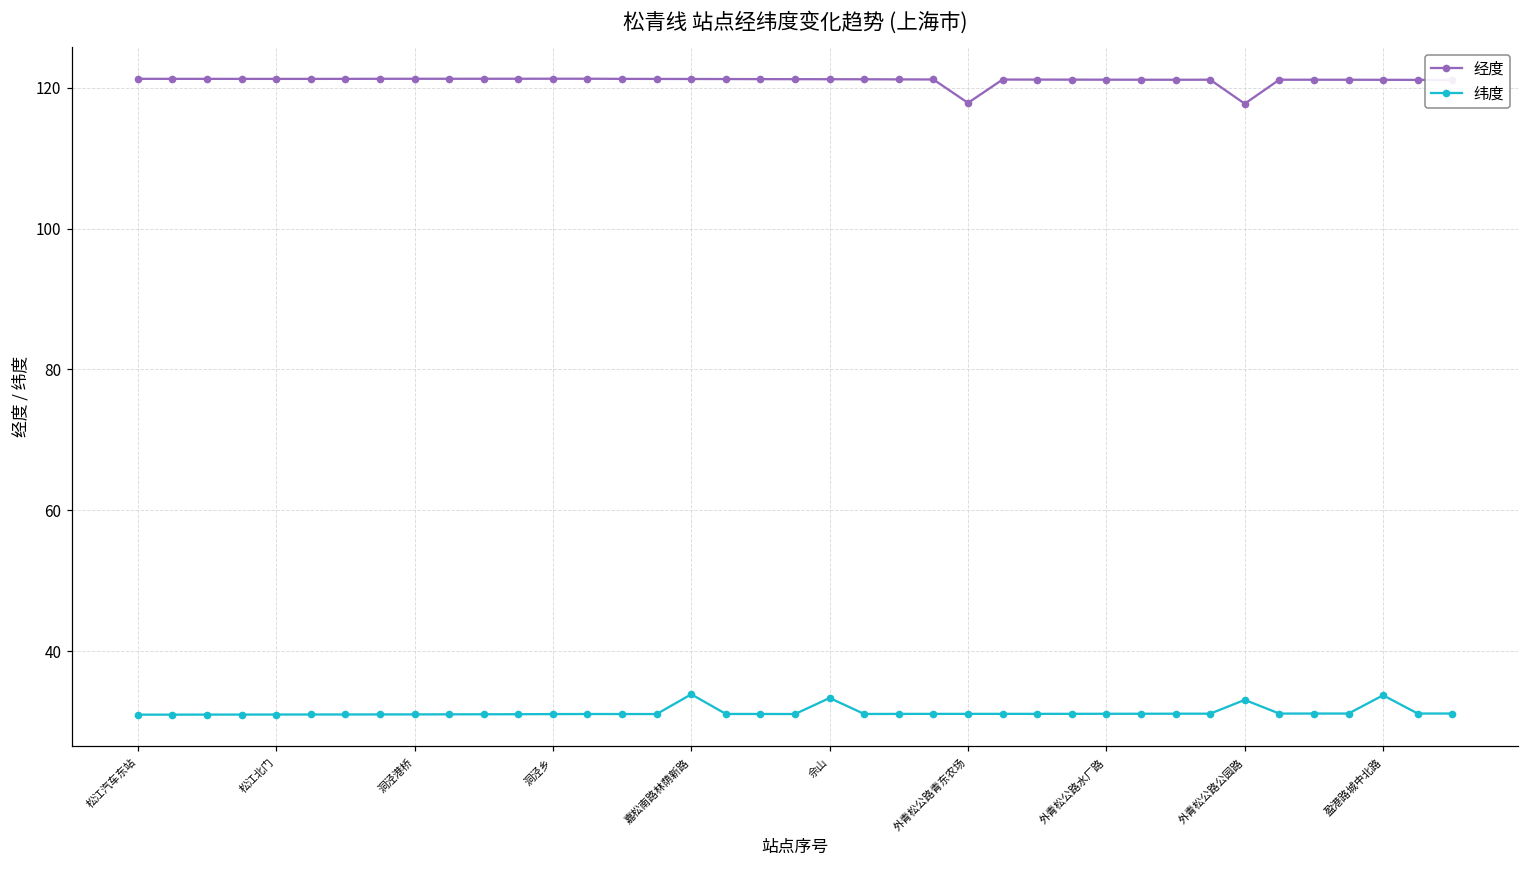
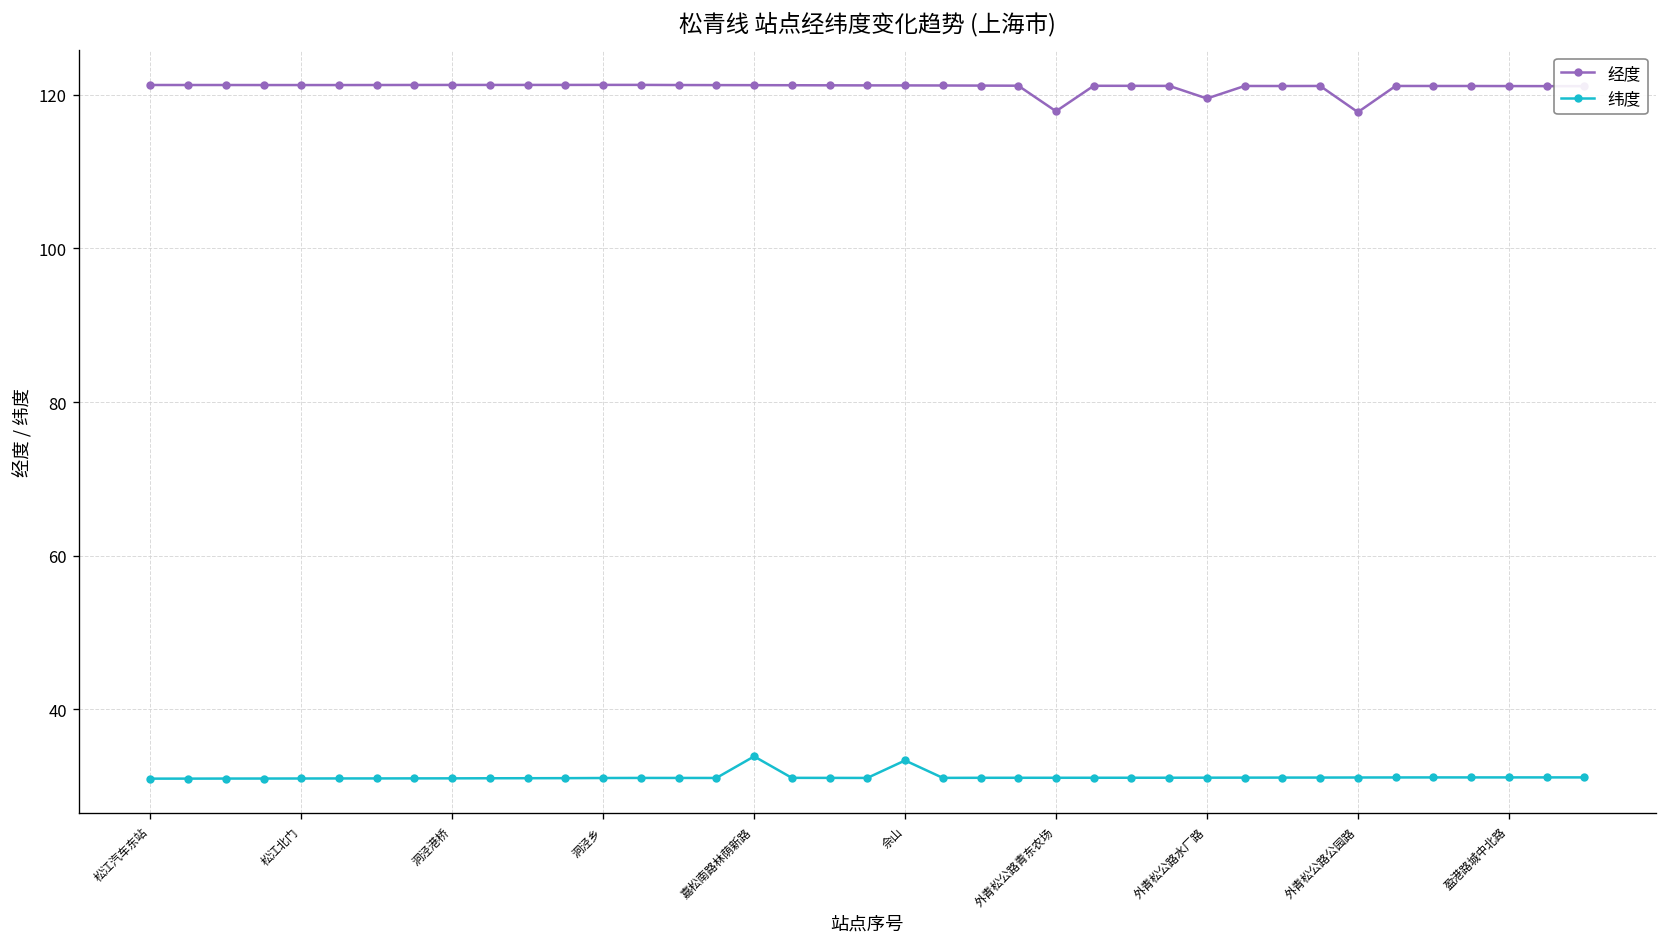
经度, 外青松公路水厂路: 121 -> 119
纬度, 外青松公路公园路: 33 -> 31
纬度, 盈港路城中北路: 34 -> 31
